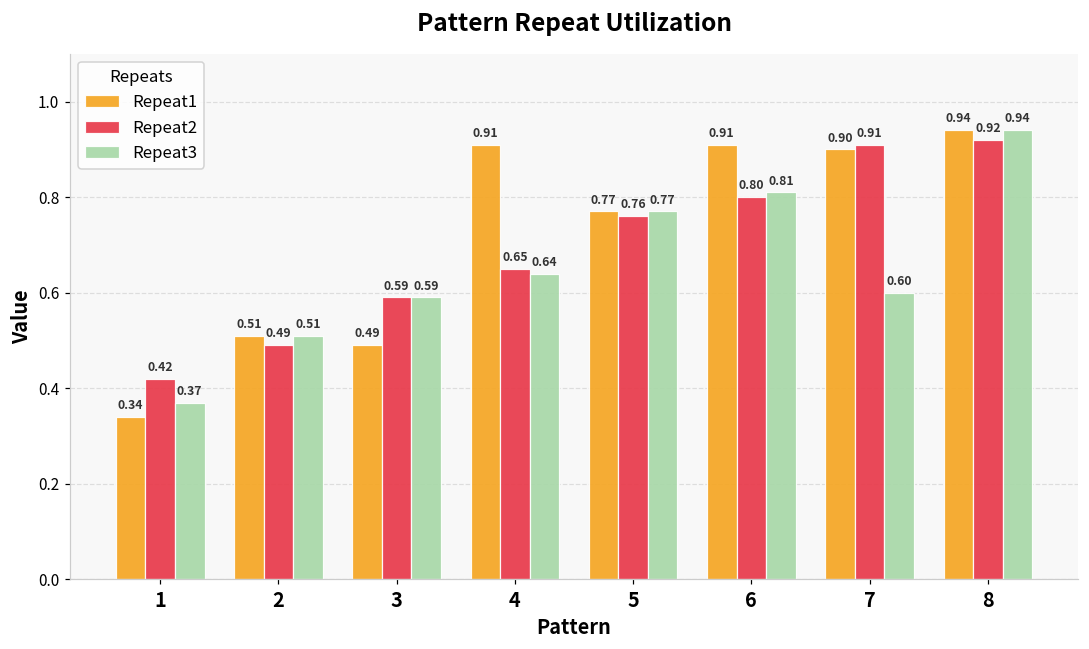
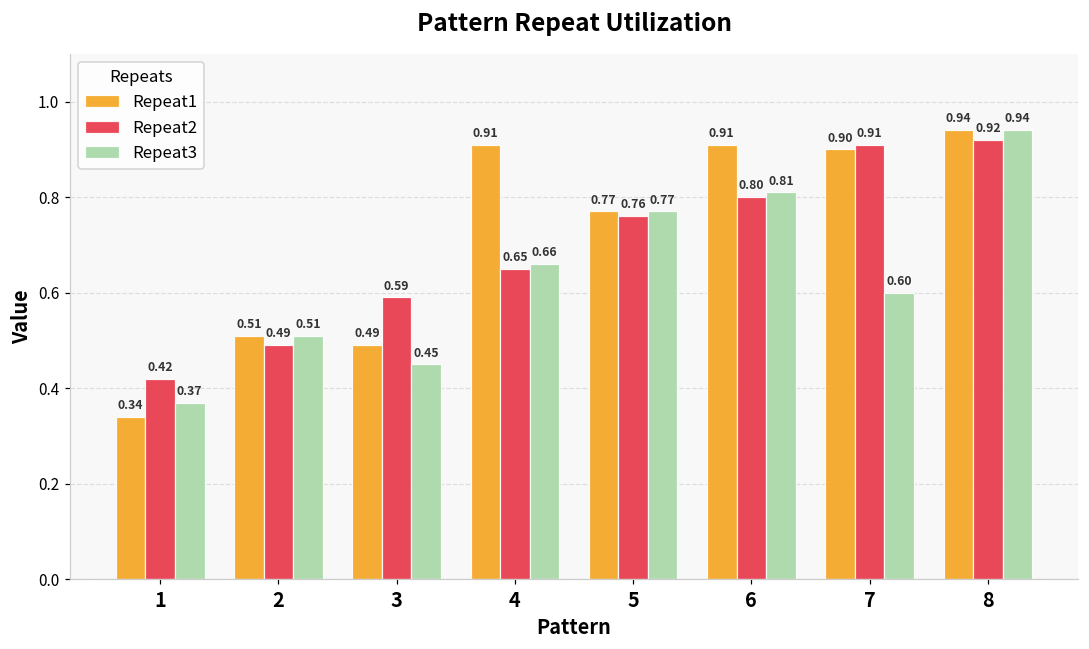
Repeat3, 3: 0.59 -> 0.45
Repeat3, 4: 0.64 -> 0.66
